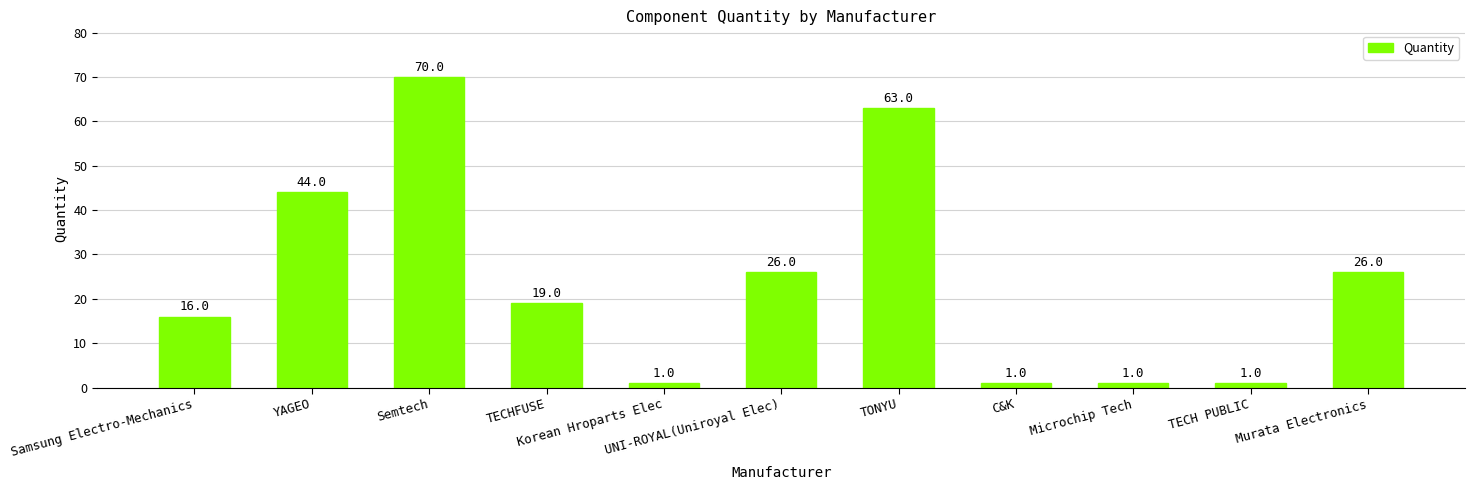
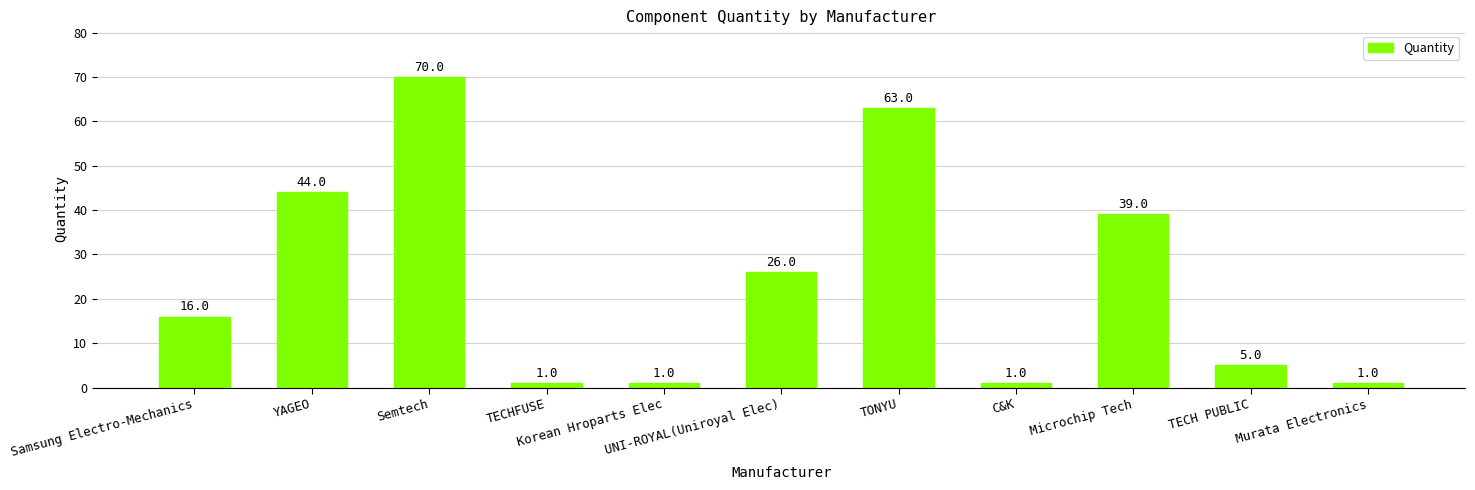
TECHFUSE: 19.0 -> 1.0
Microchip Tech: 1.0 -> 39.0
TECH PUBLIC: 1.0 -> 5.0
Murata Electronics: 26.0 -> 1.0
